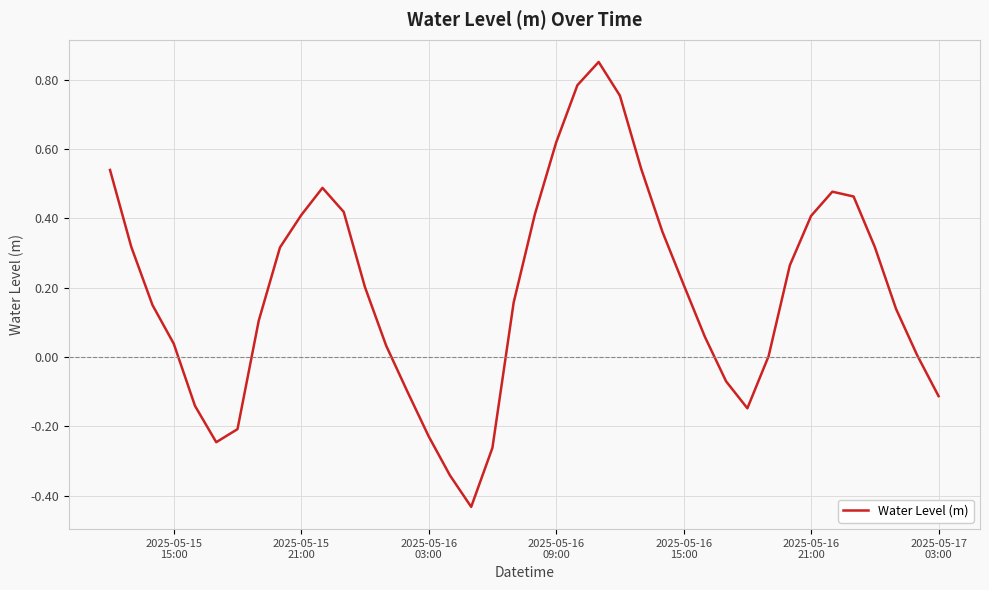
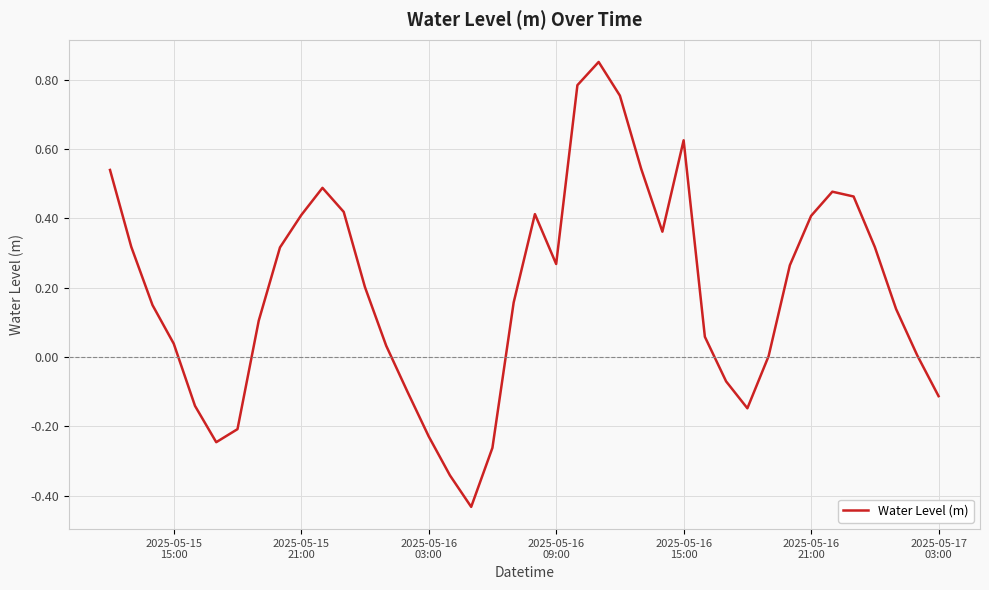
2025-05-16 09:00: 0.62 -> 0.27
2025-05-16 15:00: 0.21 -> 0.63
